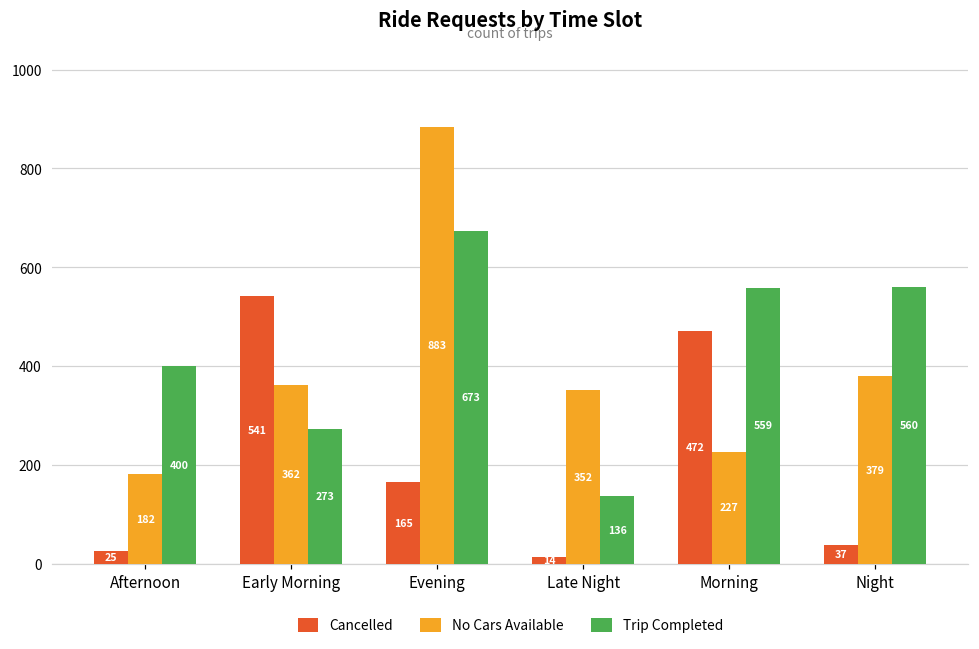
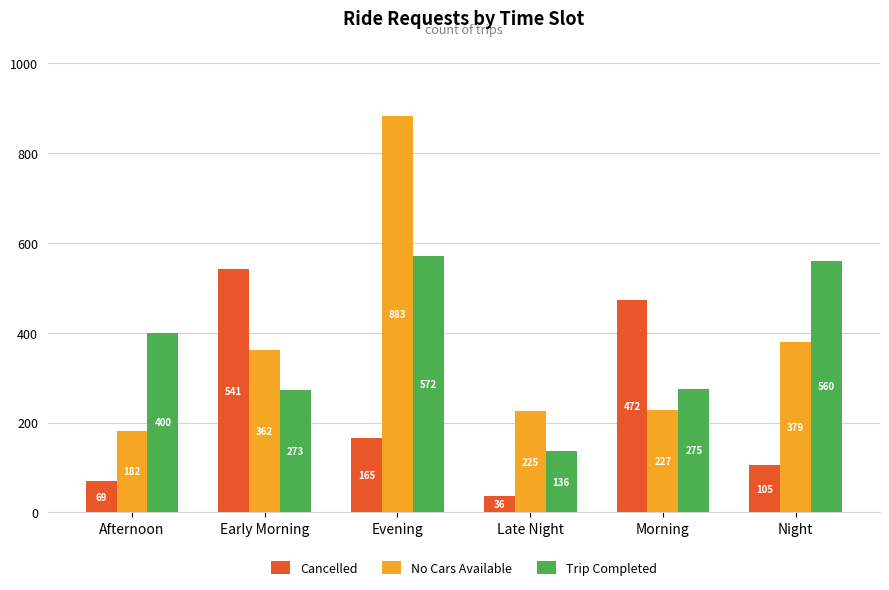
Cancelled, Afternoon: 25 -> 69
Trip Completed, Evening: 673 -> 572
Cancelled, Late Night: 10 -> 40
No Cars Available, Late Night: 352 -> 225
Trip Completed, Morning: 559 -> 275
Cancelled, Night: 37 -> 105
